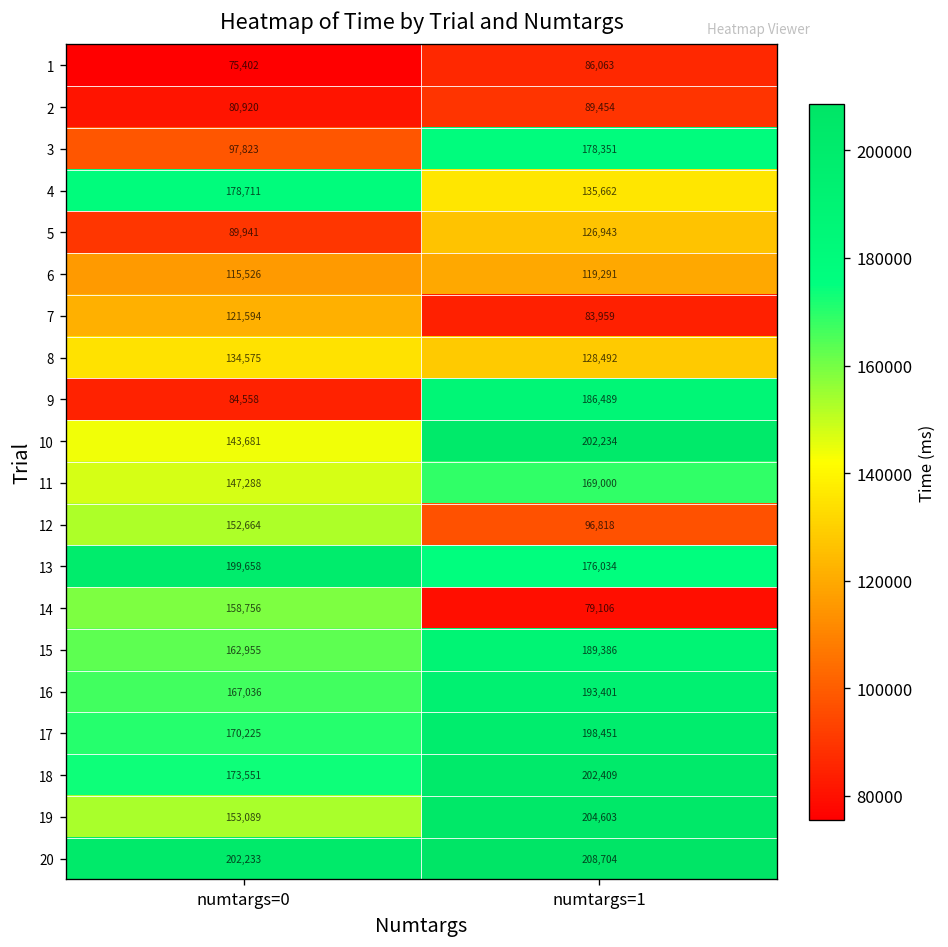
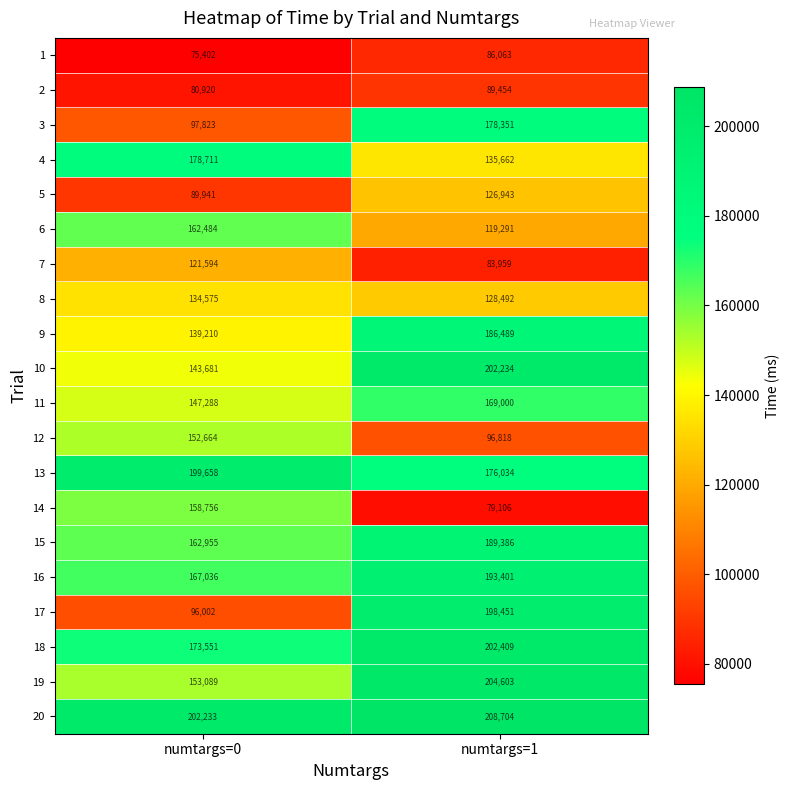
6, numtargs=0: 115,526 -> 162,484
9, numtargs=0: 84,558 -> 139,210
17, numtargs=0: 170,225 -> 96,002
